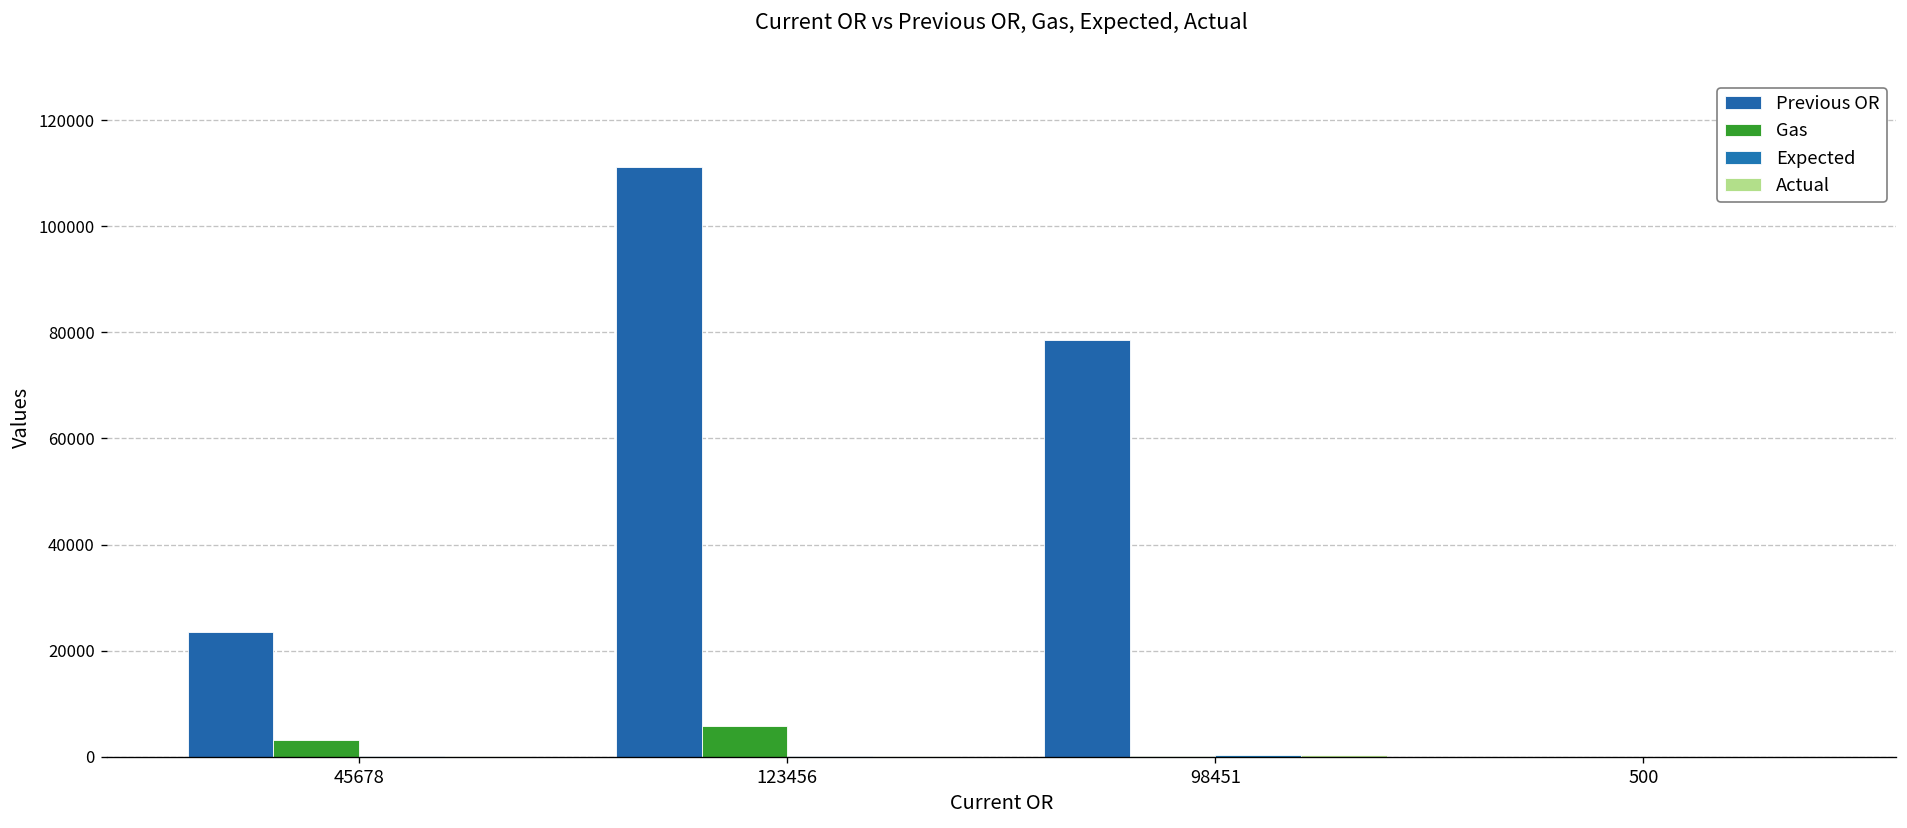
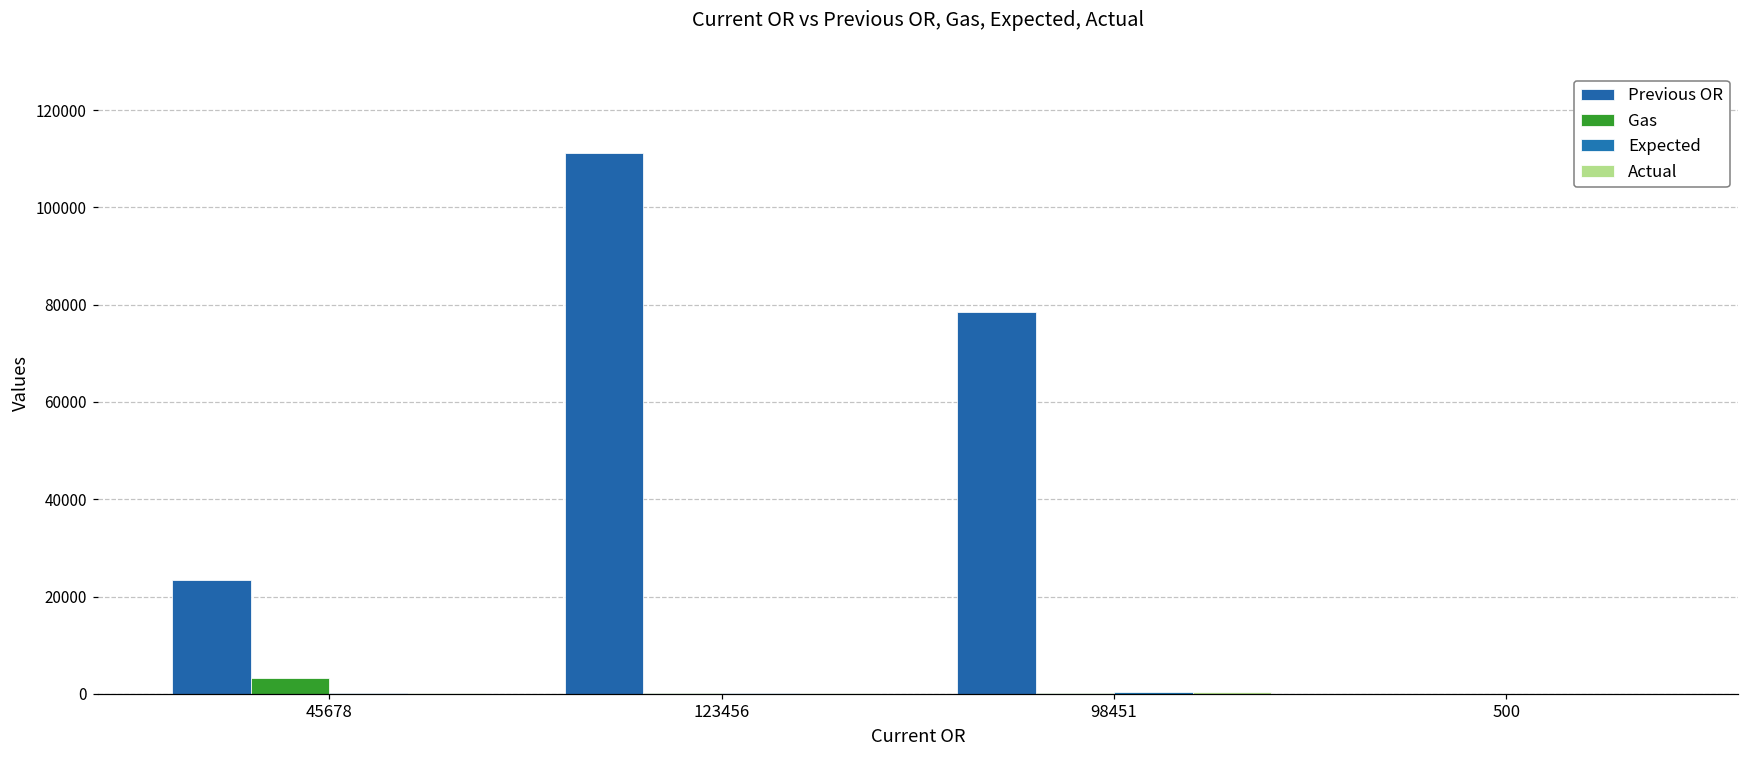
Gas, 123456: 6000 -> 0
